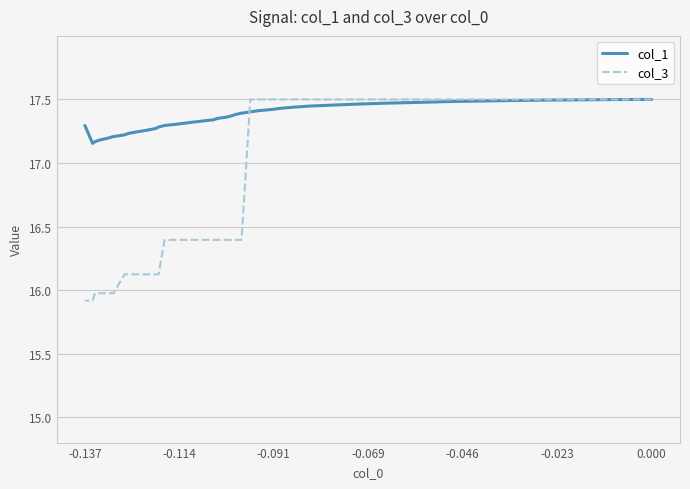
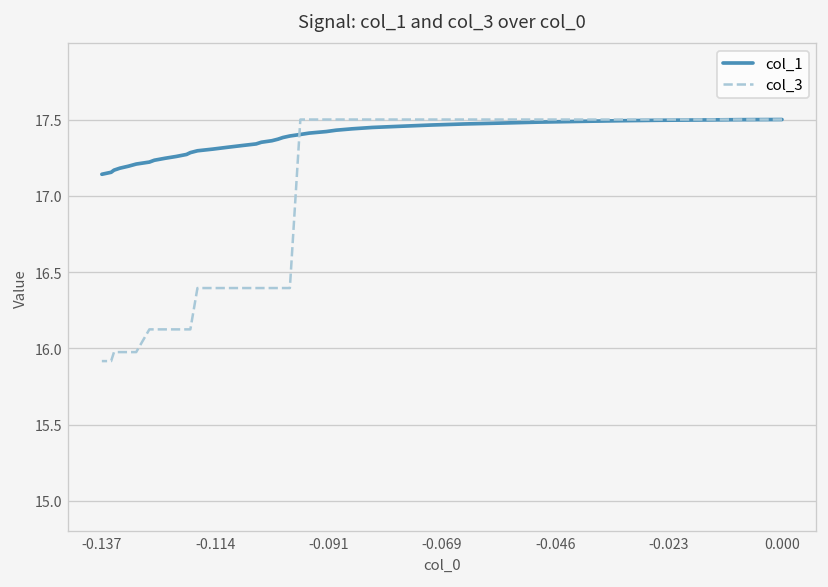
col_1, -0.137: 17.30 -> 17.14
